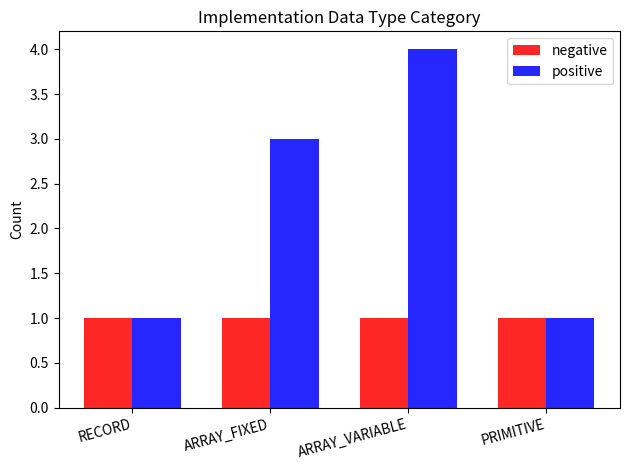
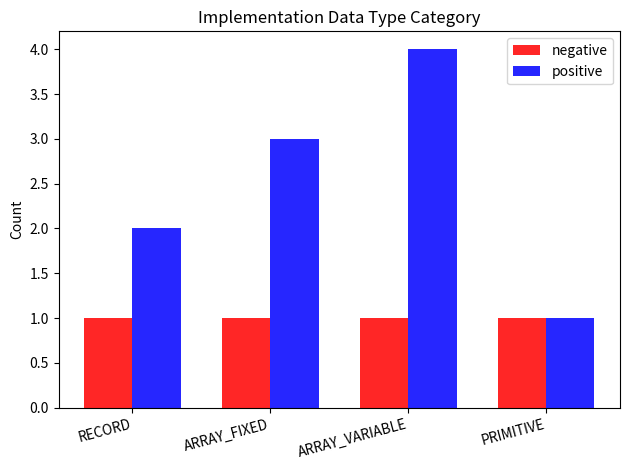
positive, RECORD: 1 -> 2
